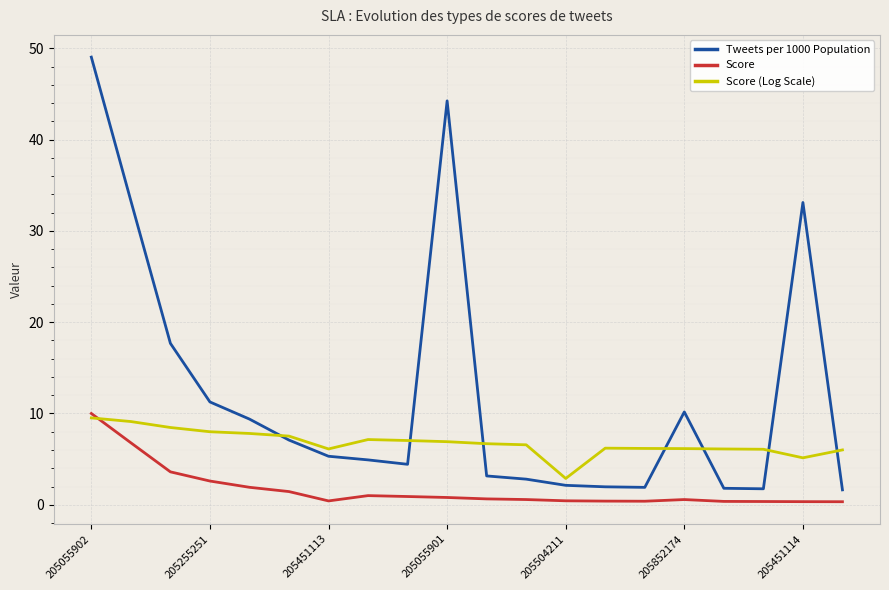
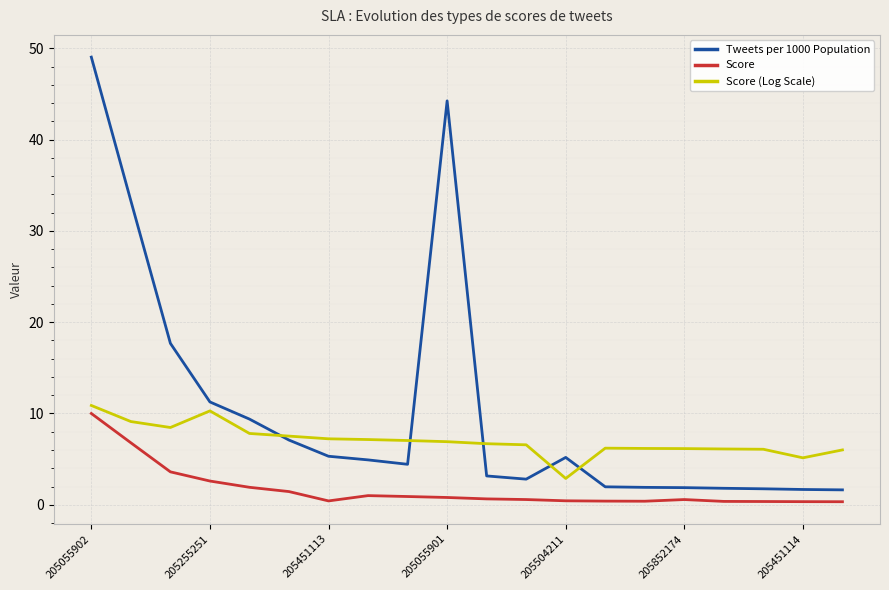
Score (Log Scale), 205055902: 10 -> 11
Score (Log Scale), 205255251: 8 -> 10
Score (Log Scale), 205451113: 6 -> 7
Tweets per 1000 Population, 205504211: 2 -> 5
Tweets per 1000 Population, 205852174: 10 -> 2
Tweets per 1000 Population, 205451114: 33 -> 2
